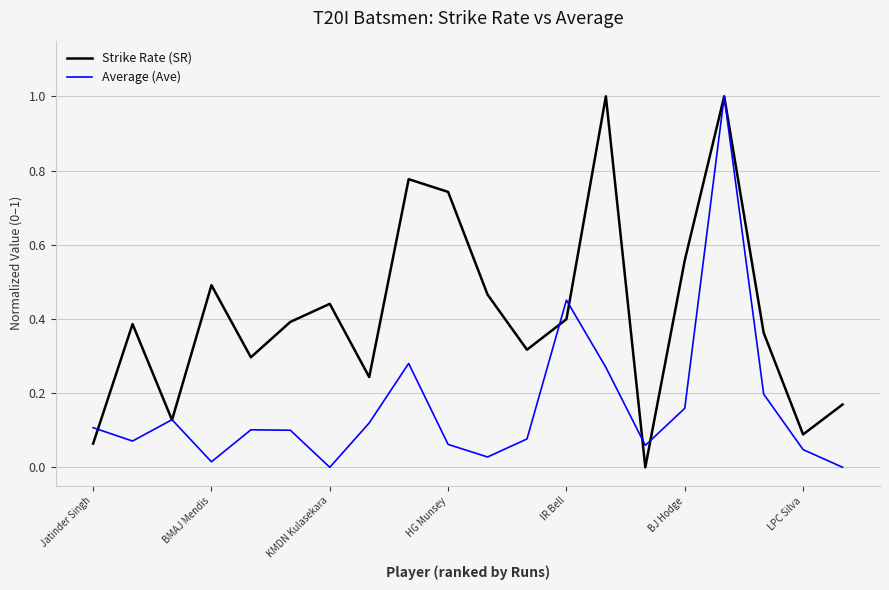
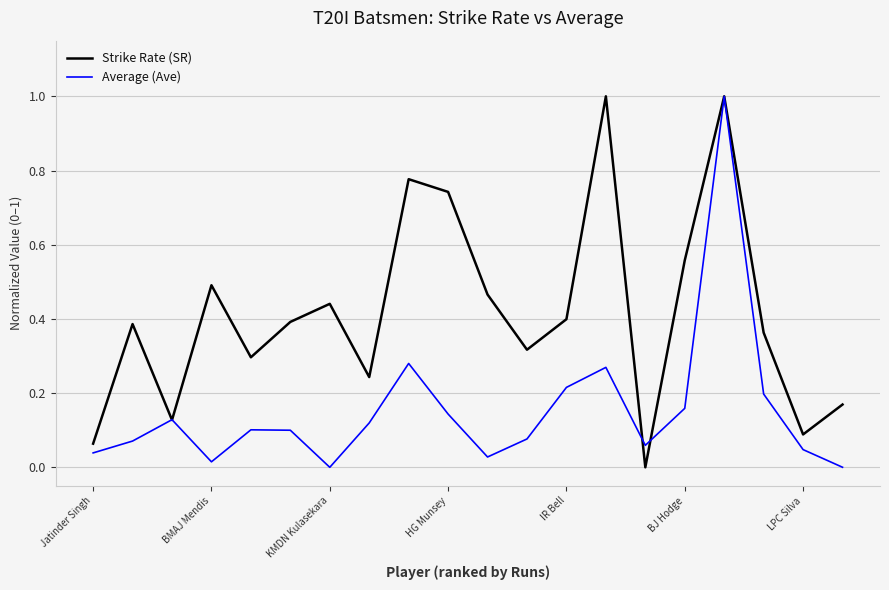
Average (Ave), Jatinder Singh: 0.11 -> 0.04
Average (Ave), HG Munsey: 0.06 -> 0.14
Average (Ave), IR Bell: 0.45 -> 0.22
